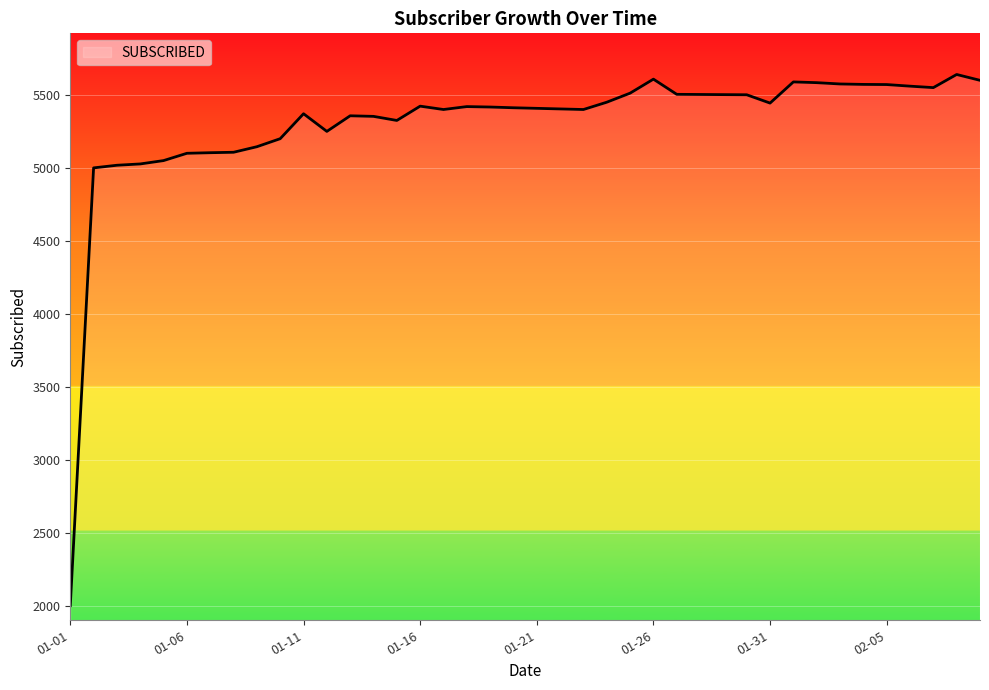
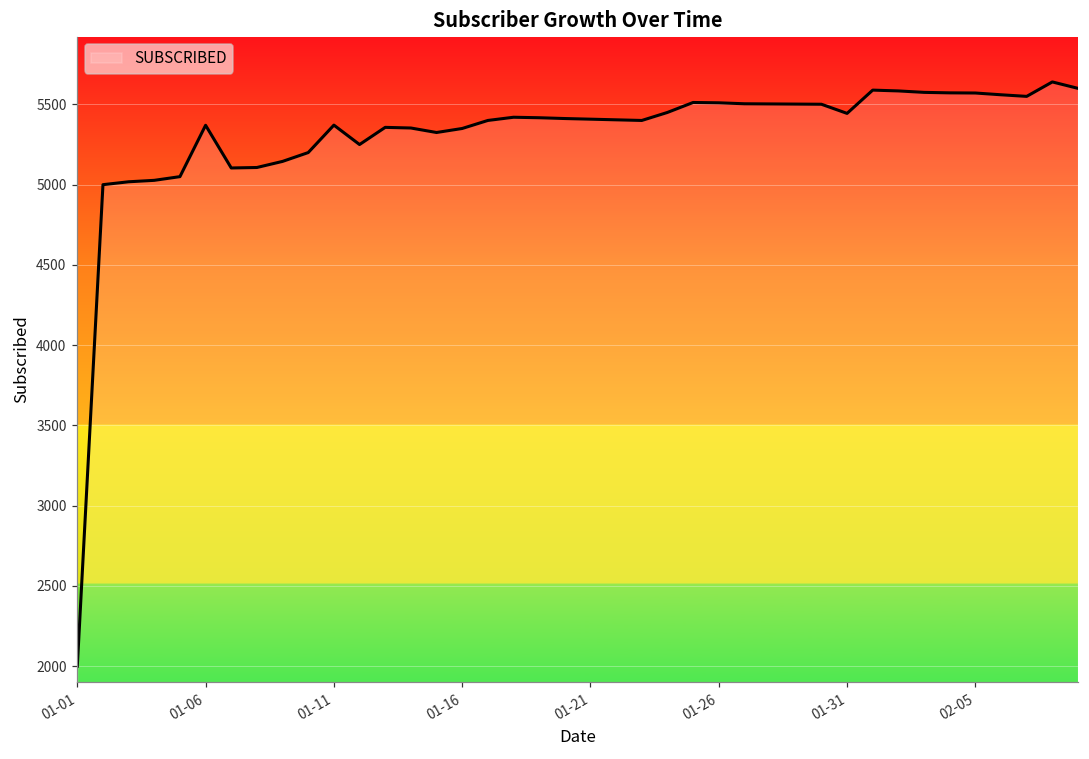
01-06: 5100 -> 5370
01-16: 5420 -> 5350
01-26: 5610 -> 5510
